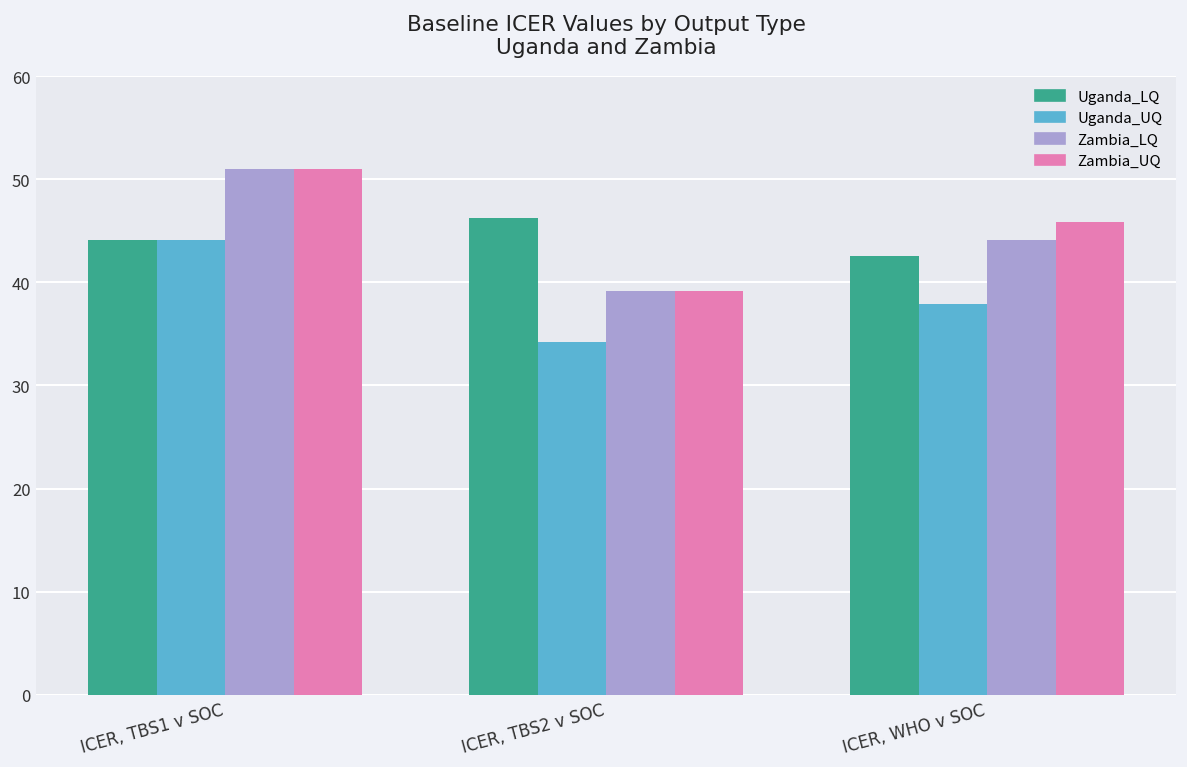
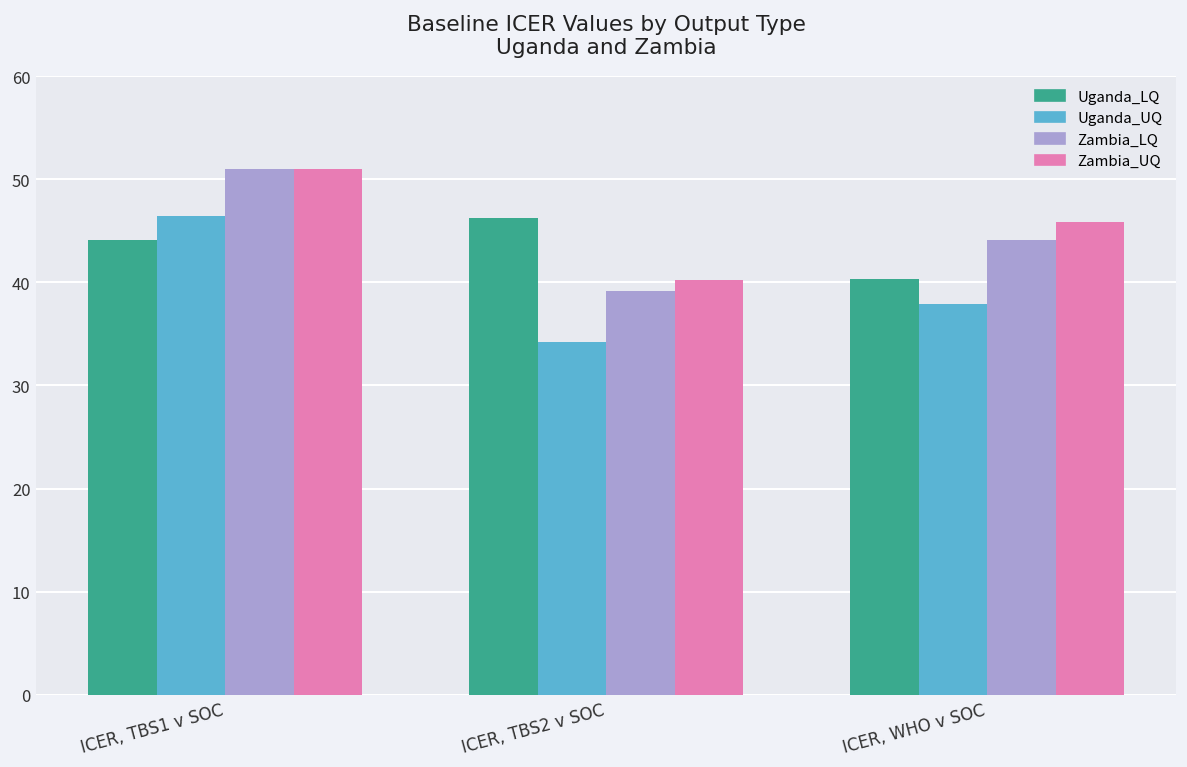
Uganda_UQ, ICER, TBS1 v SOC: 44 -> 46
Zambia_UQ, ICER, TBS2 v SOC: 39 -> 40
Uganda_LQ, ICER, WHO v SOC: 43 -> 40
